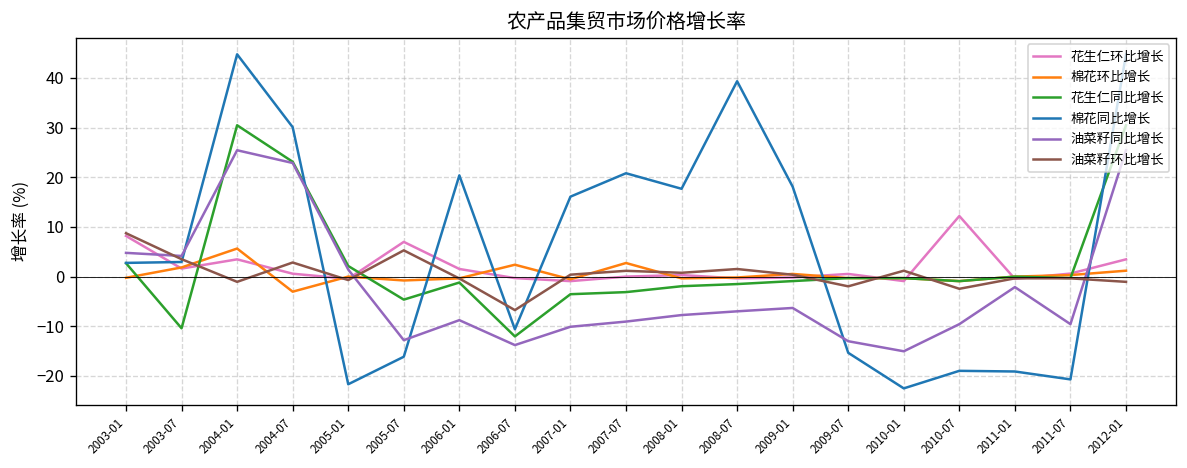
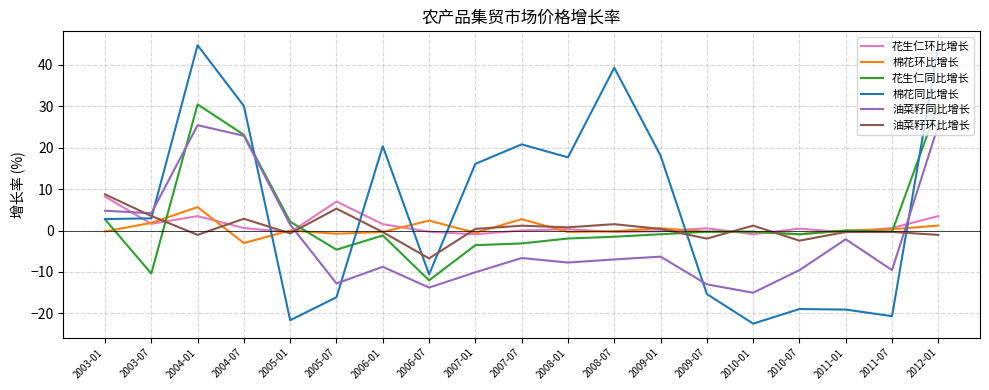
油菜籽同比增长, 2007-07: -9 -> -7
花生仁环比增长, 2010-07: 12 -> 0
